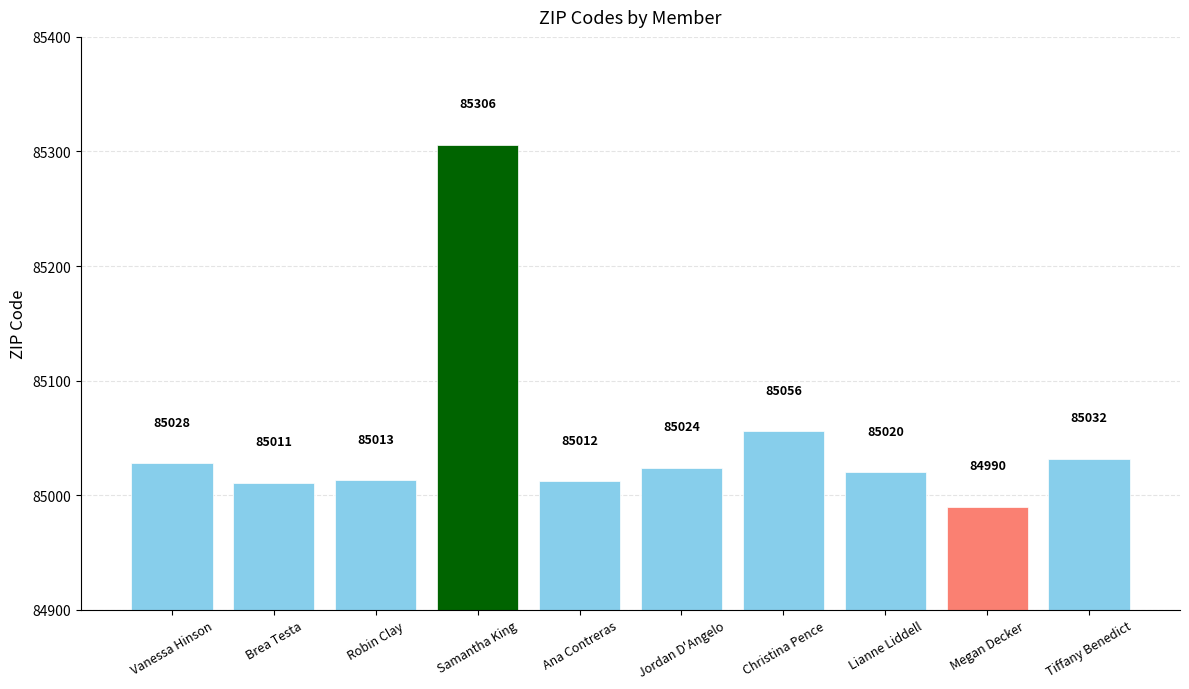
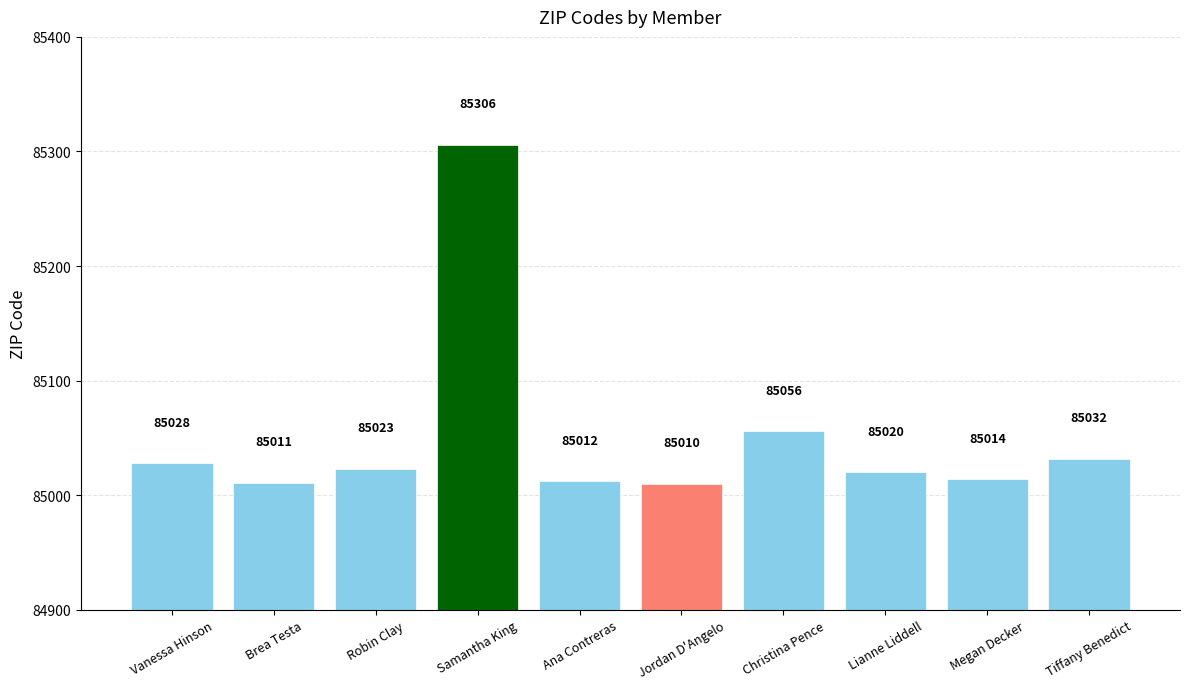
Robin Clay: 85013 -> 85023
Jordan D'Angelo: 85024 -> 85010
Megan Decker: 84990 -> 85014
